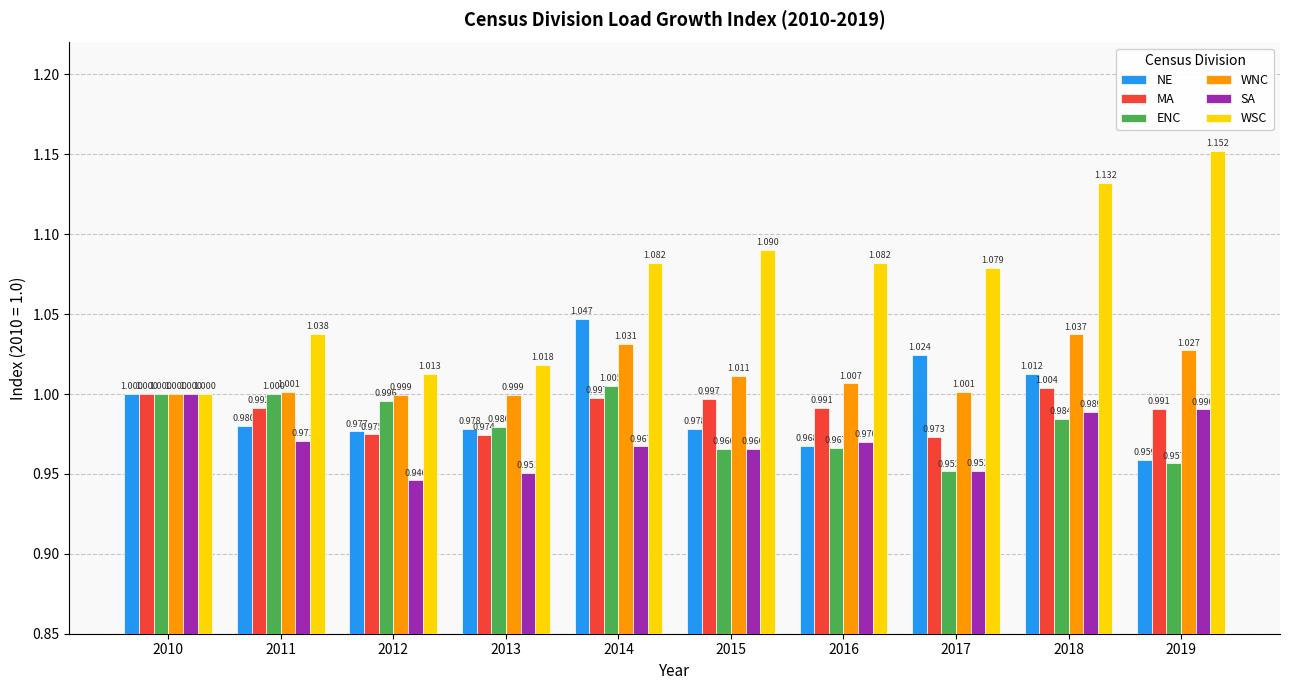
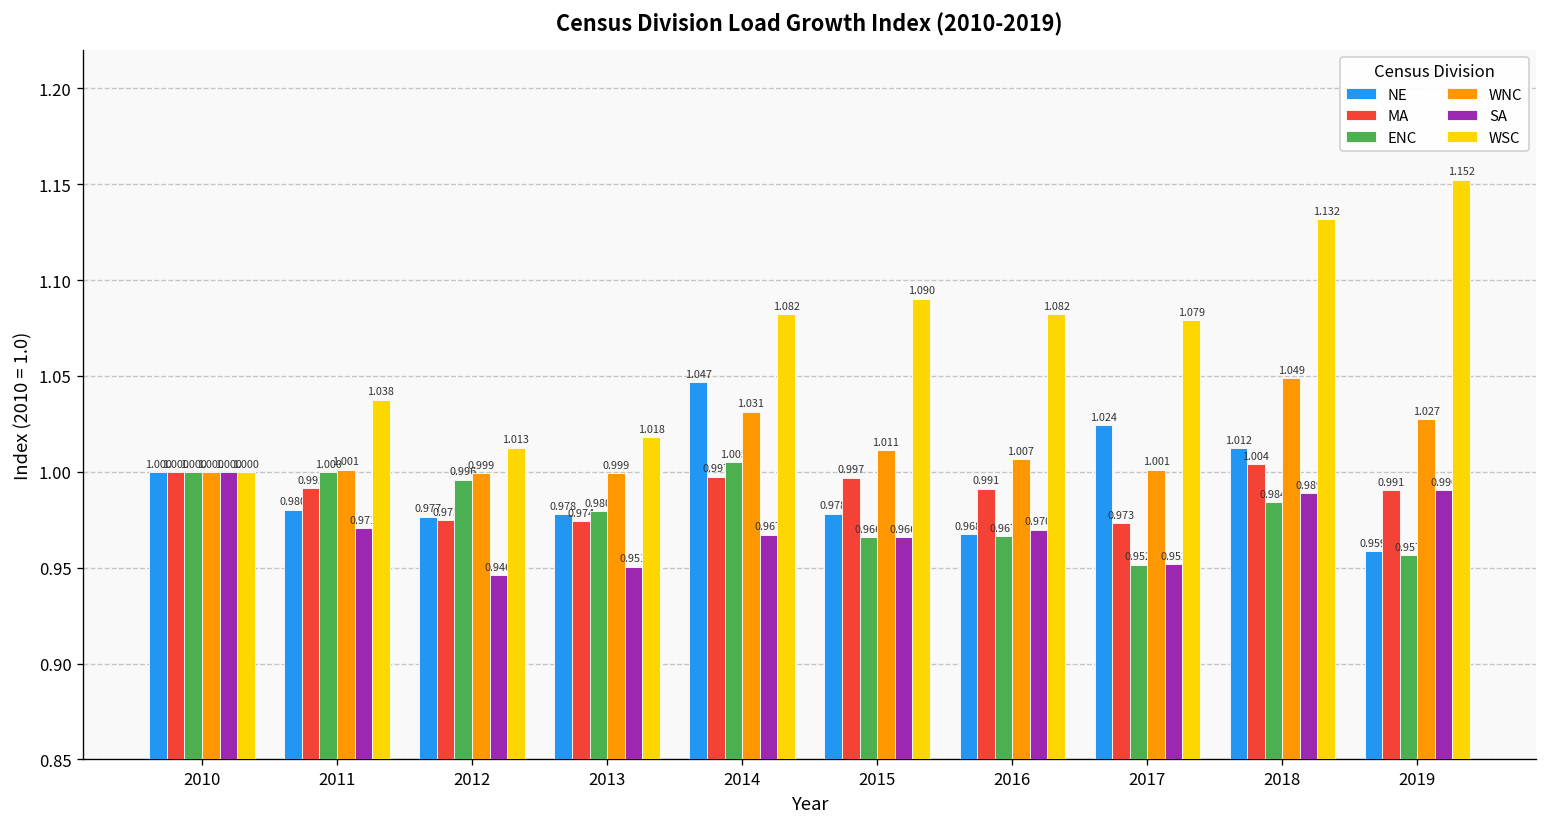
WNC, 2018: 1.037 -> 1.049
